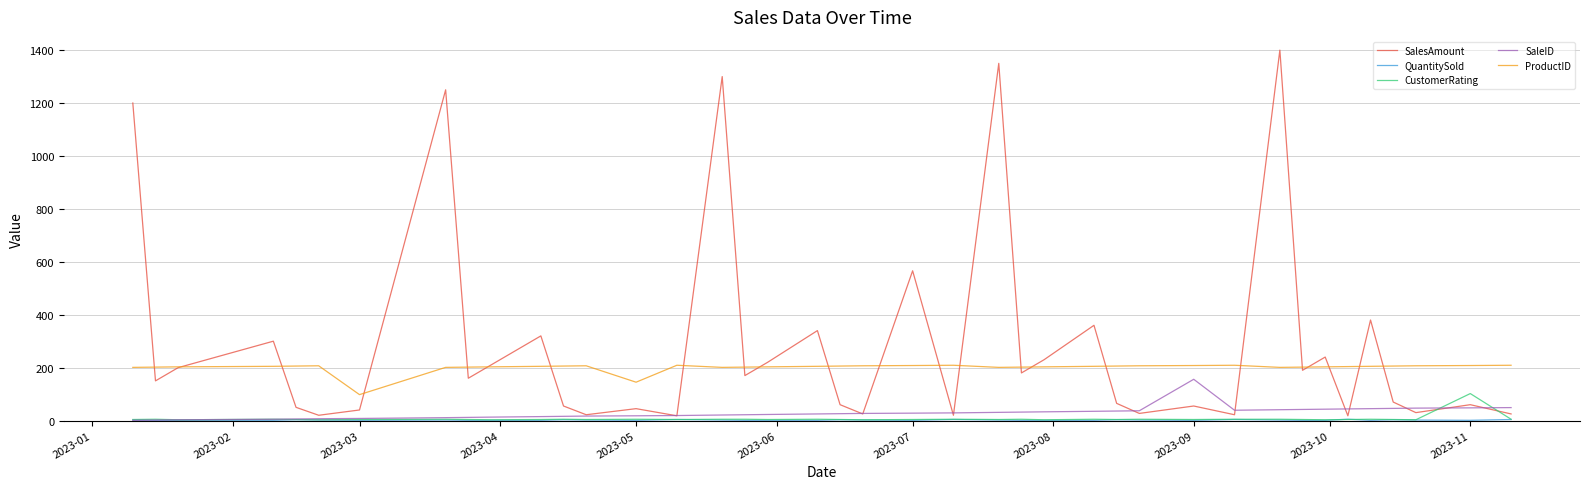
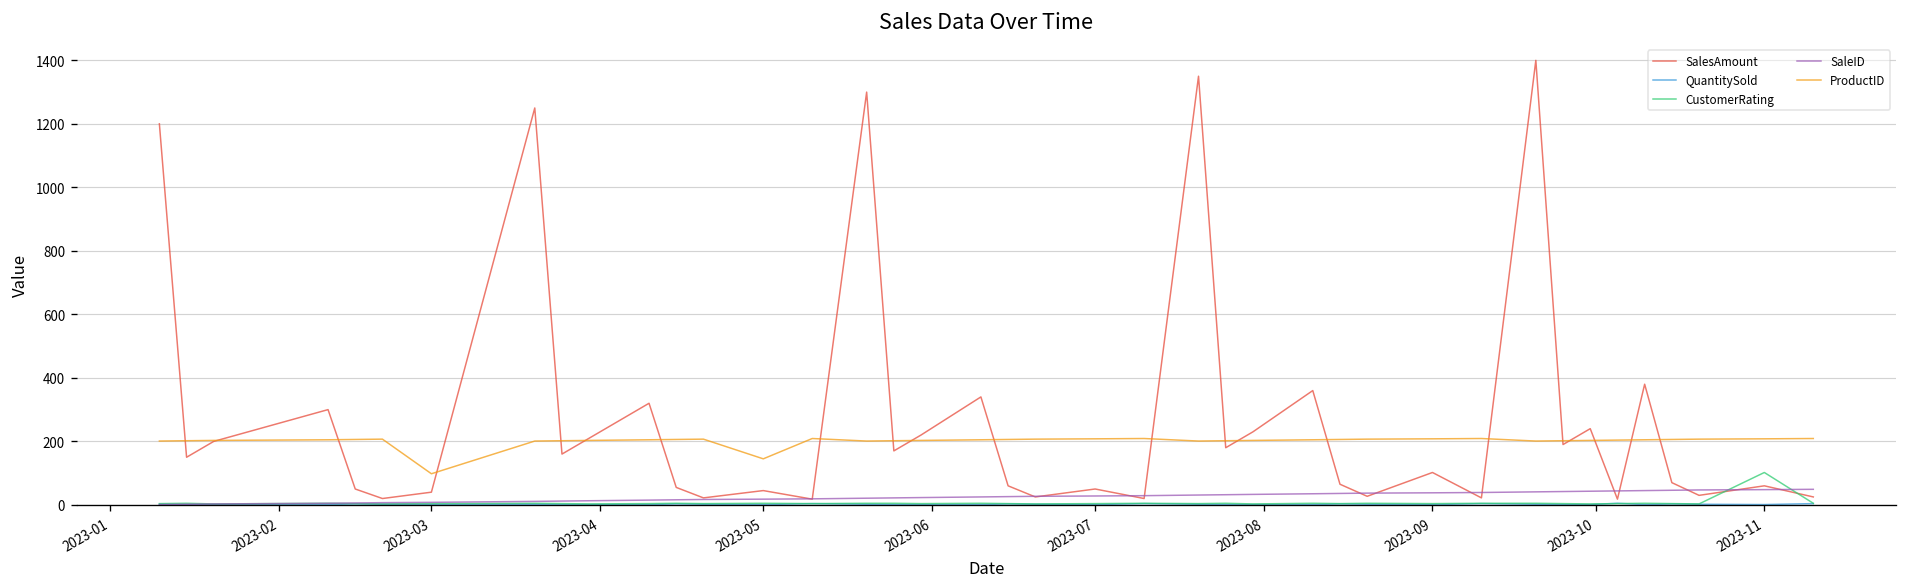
SalesAmount, 2023-07: 570 -> 50
SalesAmount, 2023-09: 60 -> 100
SaleID, 2023-09: 160 -> 40
